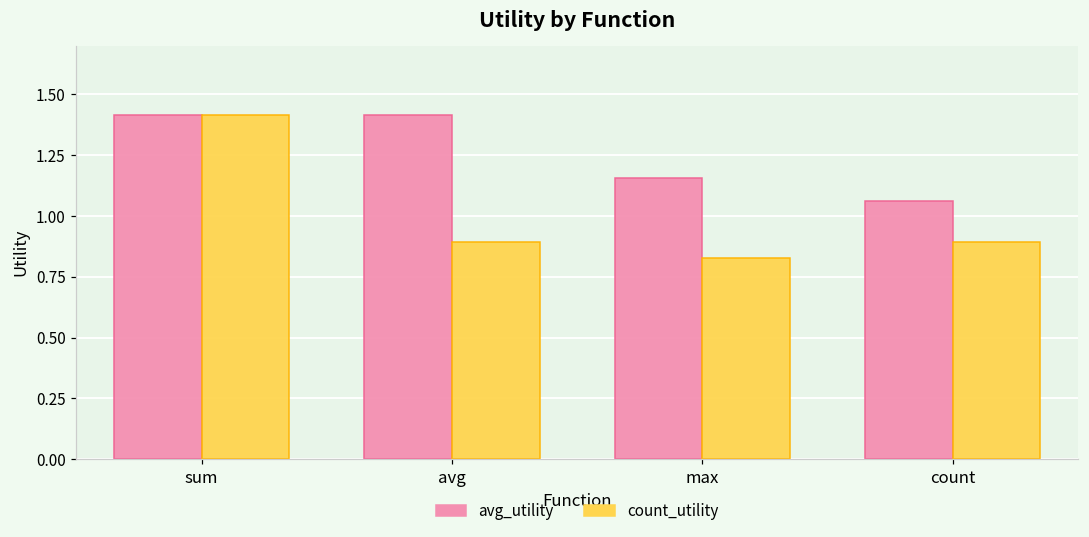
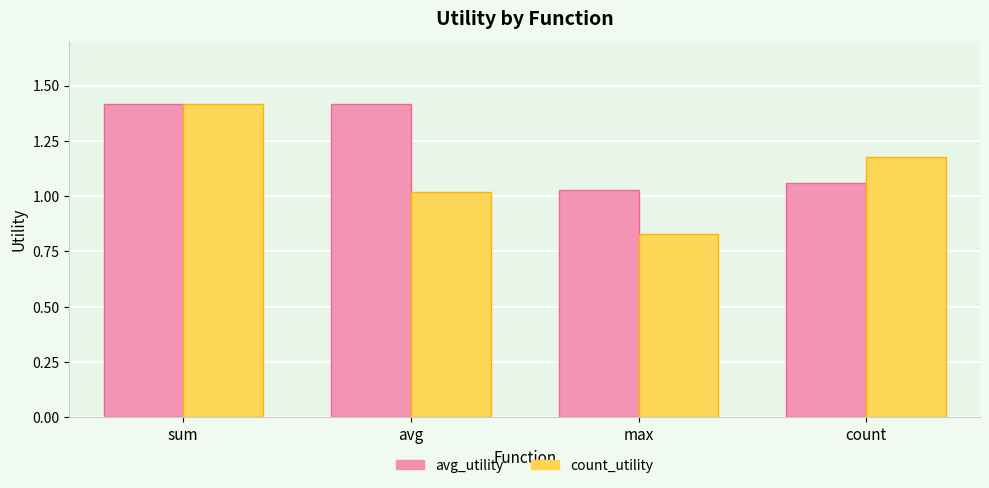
count_utility, avg: 0.89 -> 1.02
avg_utility, max: 1.16 -> 1.03
count_utility, count: 0.89 -> 1.18
